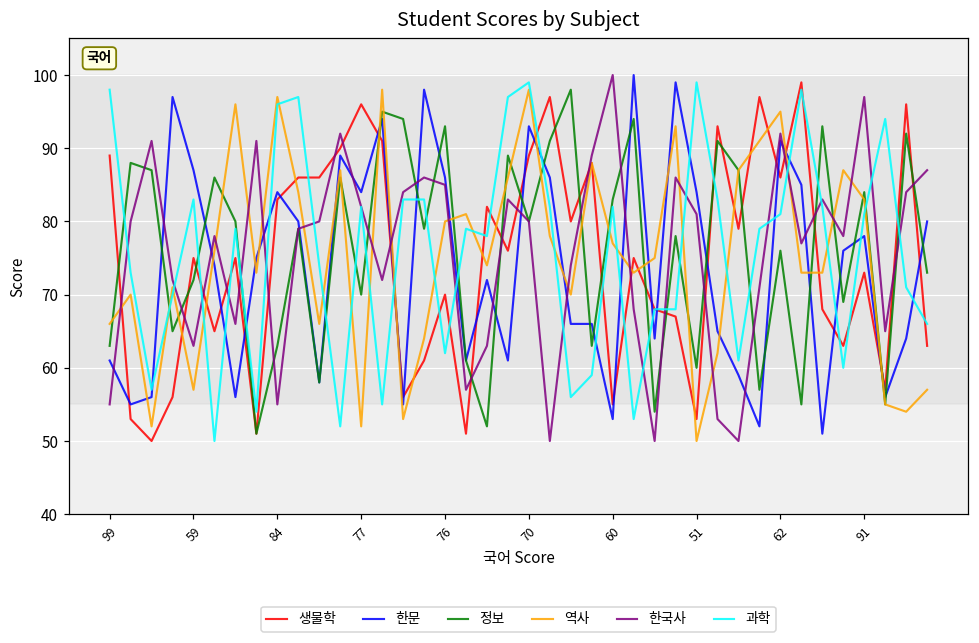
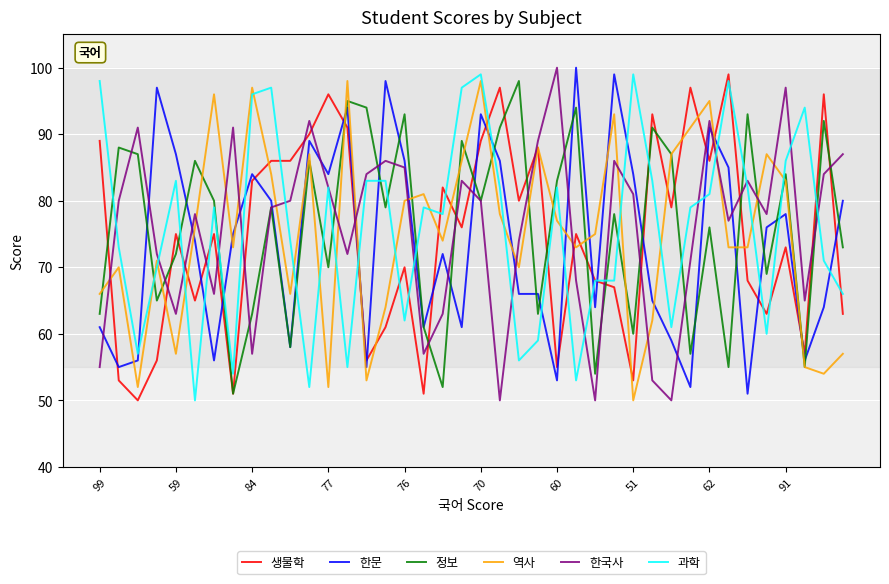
한국사, 84: 55 -> 57
과학, 91: 81 -> 86
